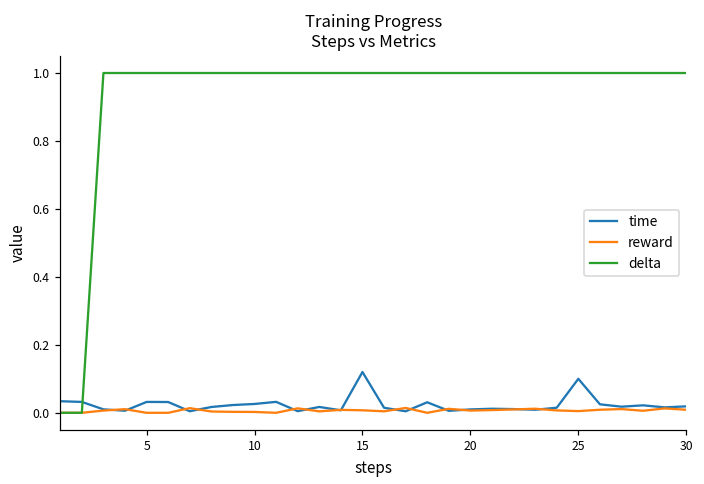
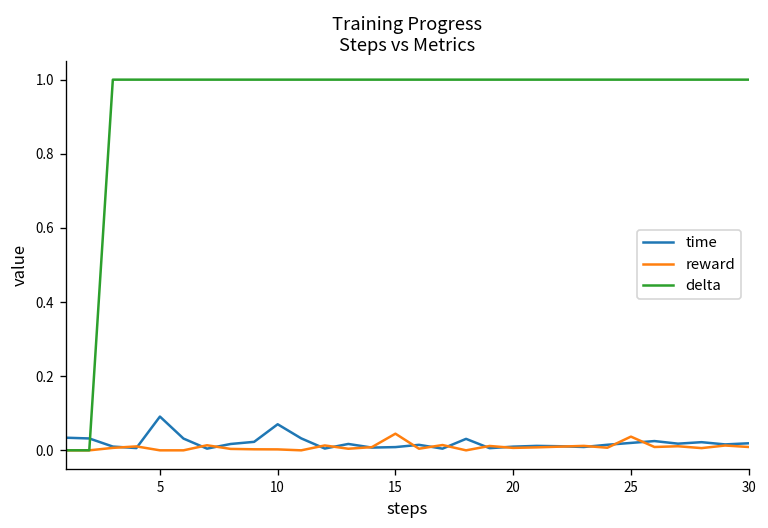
time, 5: 0.03 -> 0.09
time, 10: 0.03 -> 0.07
time, 15: 0.12 -> 0.01
reward, 15: 0.01 -> 0.04
time, 25: 0.10 -> 0.02
reward, 25: 0.01 -> 0.04
